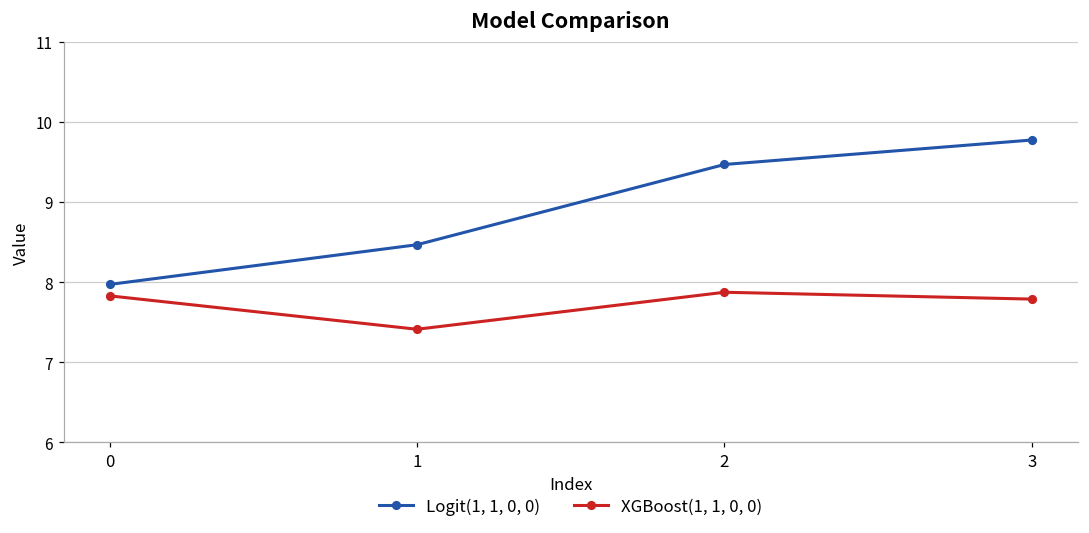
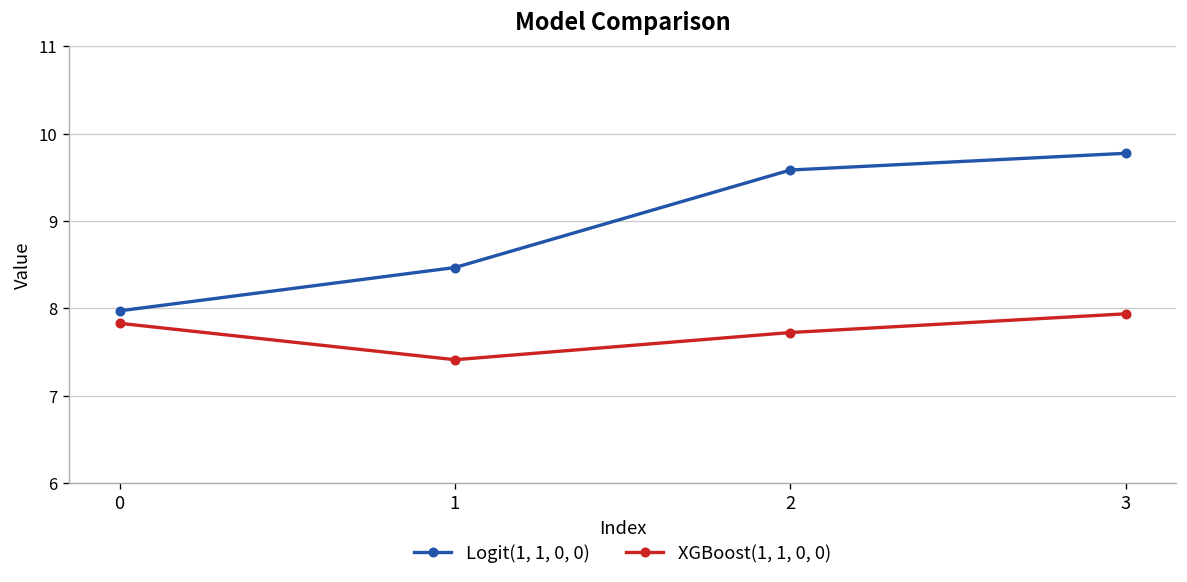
Logit(1, 1, 0, 0), 2: 9.5 -> 9.6
XGBoost(1, 1, 0, 0), 2: 7.9 -> 7.7
XGBoost(1, 1, 0, 0), 3: 7.8 -> 7.9
